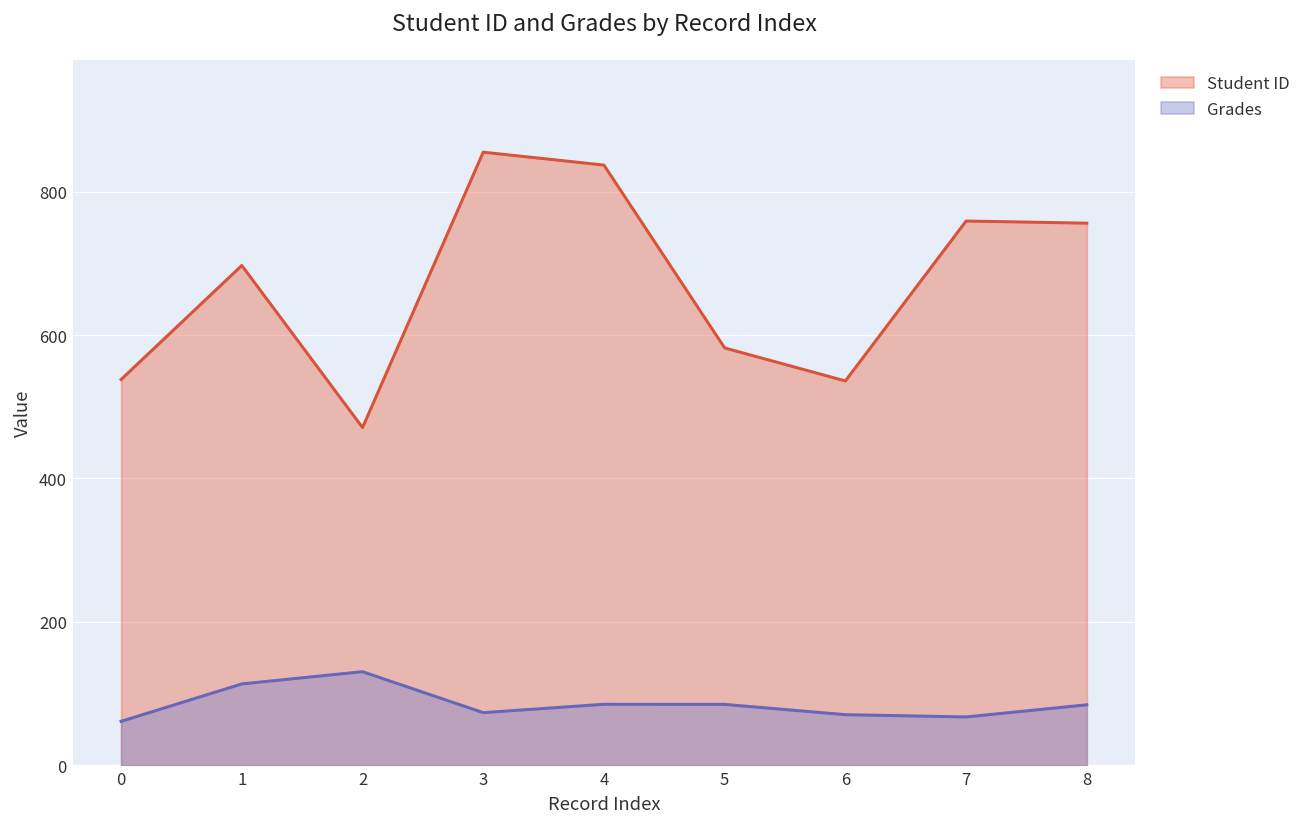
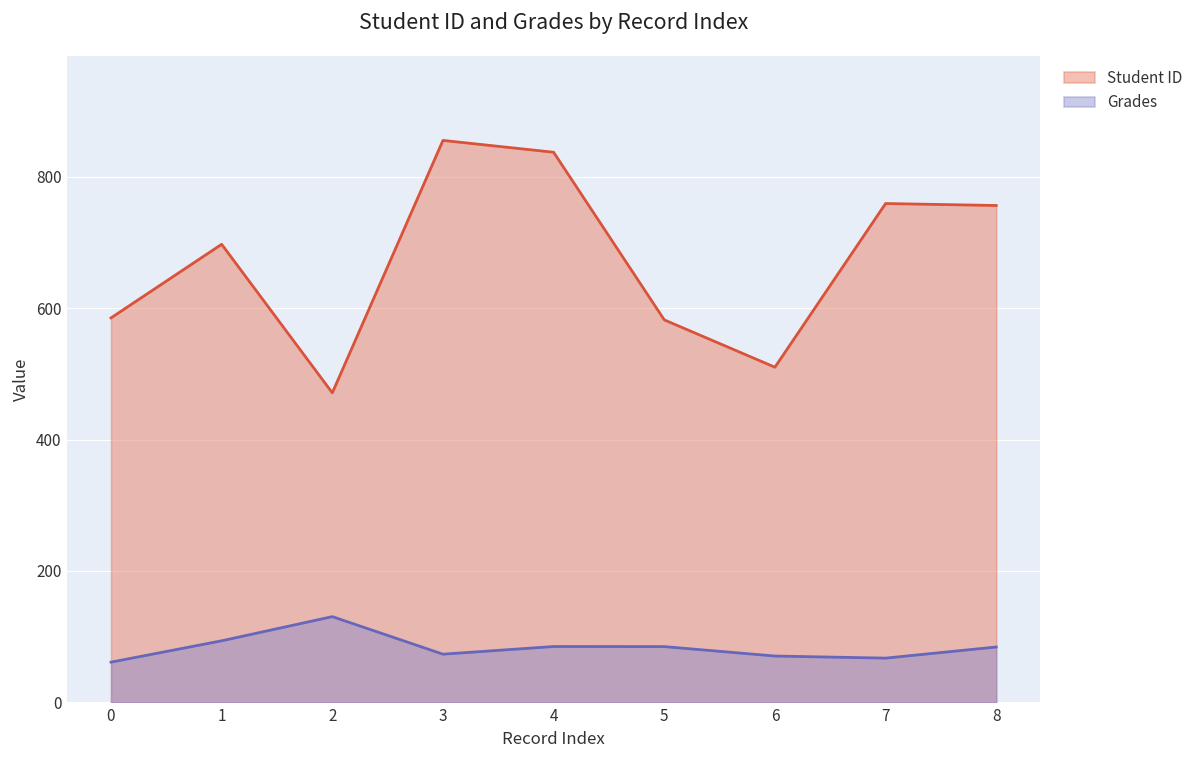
Student ID, 0: 540 -> 590
Grades, 1: 110 -> 90
Student ID, 6: 540 -> 510
